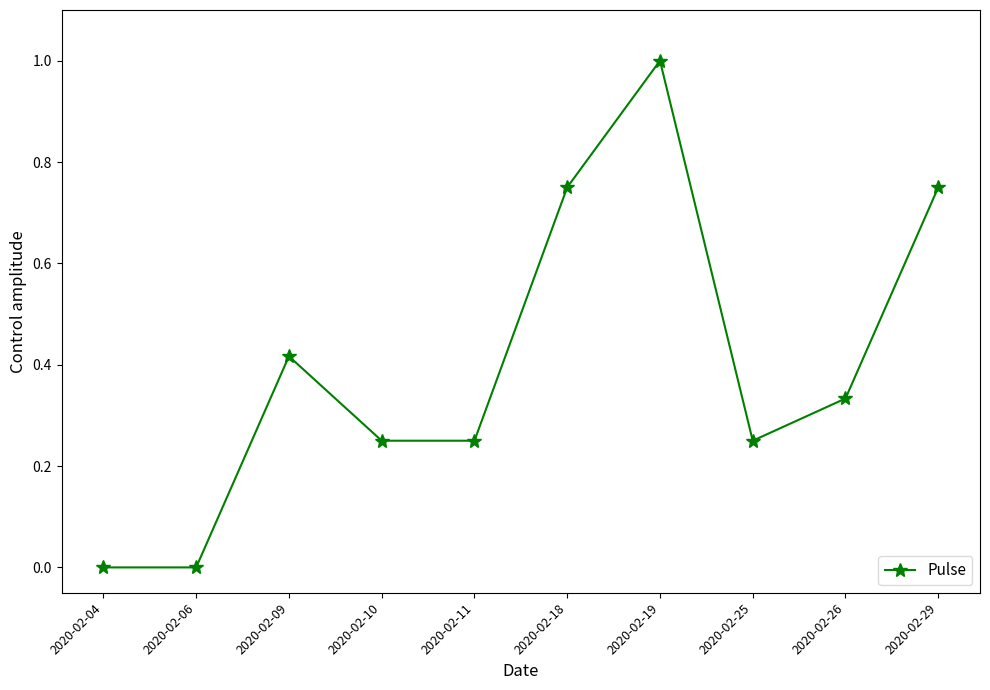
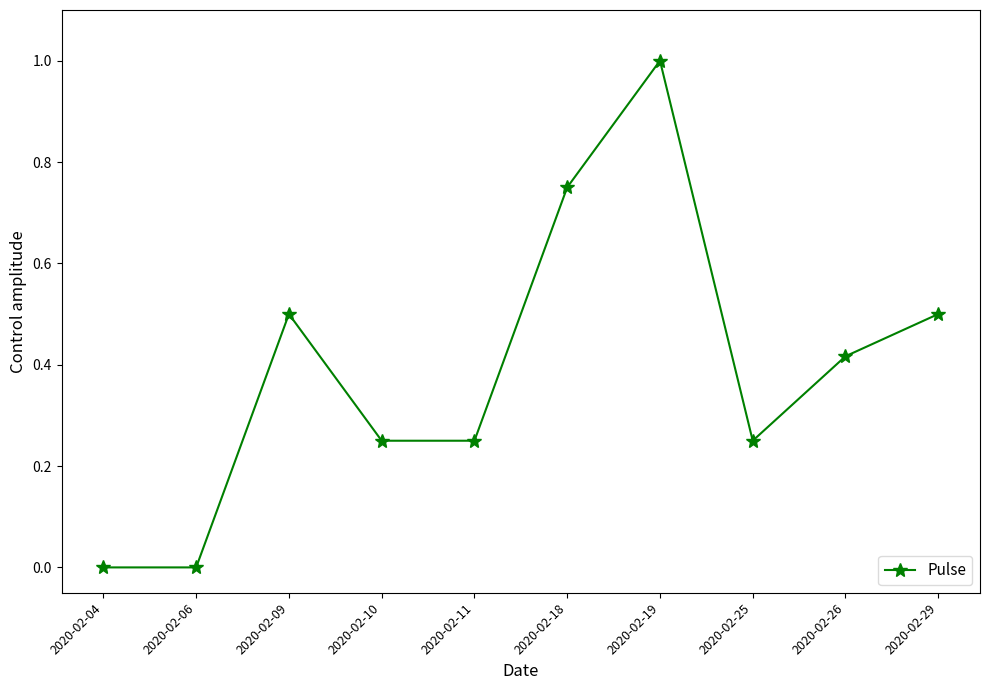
2020-02-09: 0.42 -> 0.50
2020-02-26: 0.33 -> 0.42
2020-02-29: 0.75 -> 0.50
